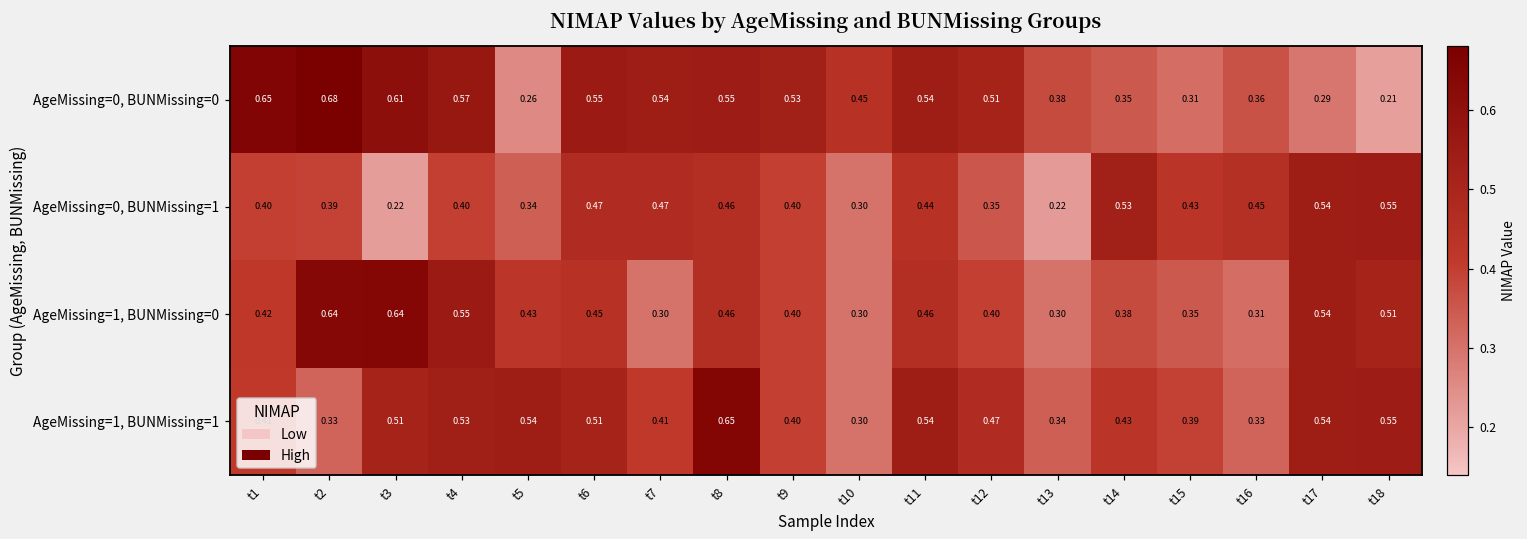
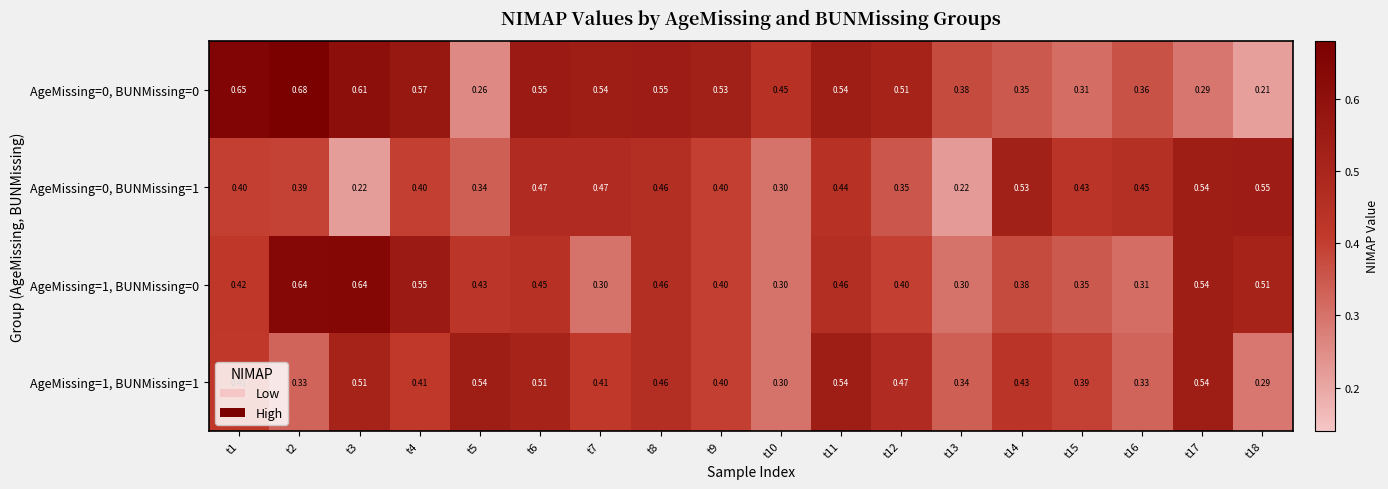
AgeMissing=1, BUNMissing=1, t4: 0.53 -> 0.41
AgeMissing=1, BUNMissing=1, t8: 0.65 -> 0.46
AgeMissing=1, BUNMissing=1, t18: 0.55 -> 0.29
